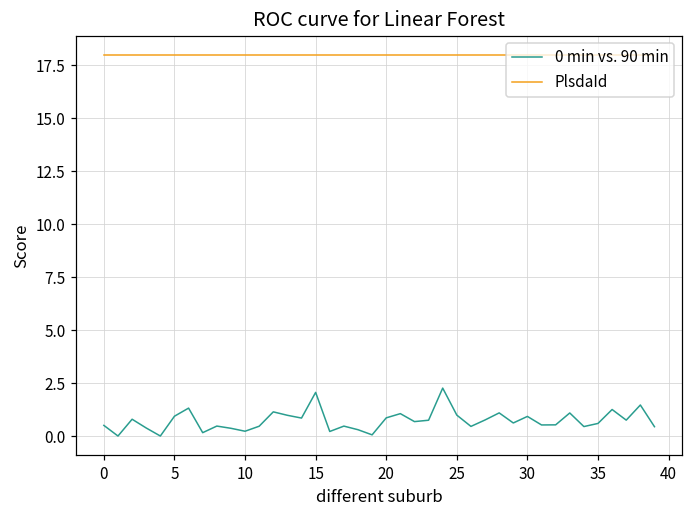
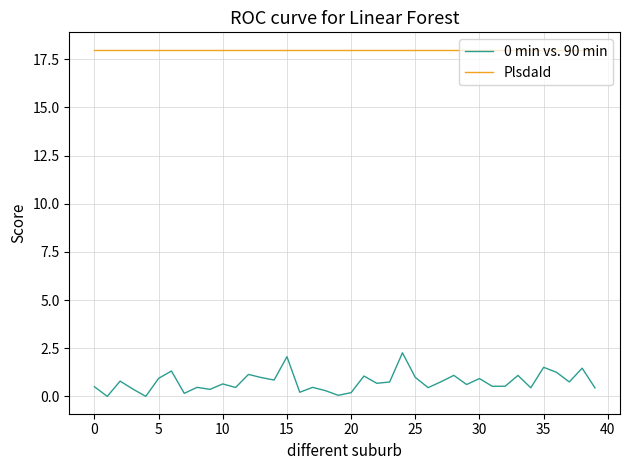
0 min vs. 90 min, 10: 0.2 -> 0.6
0 min vs. 90 min, 20: 0.9 -> 0.2
0 min vs. 90 min, 35: 0.6 -> 1.5
